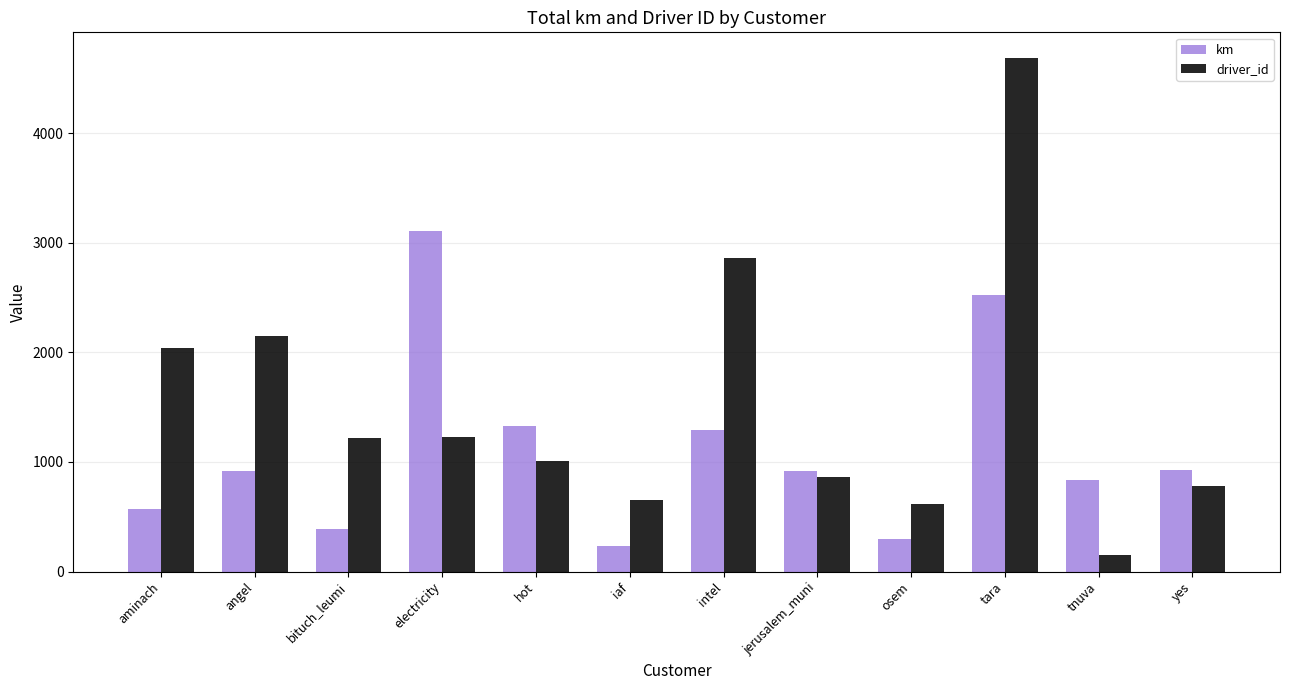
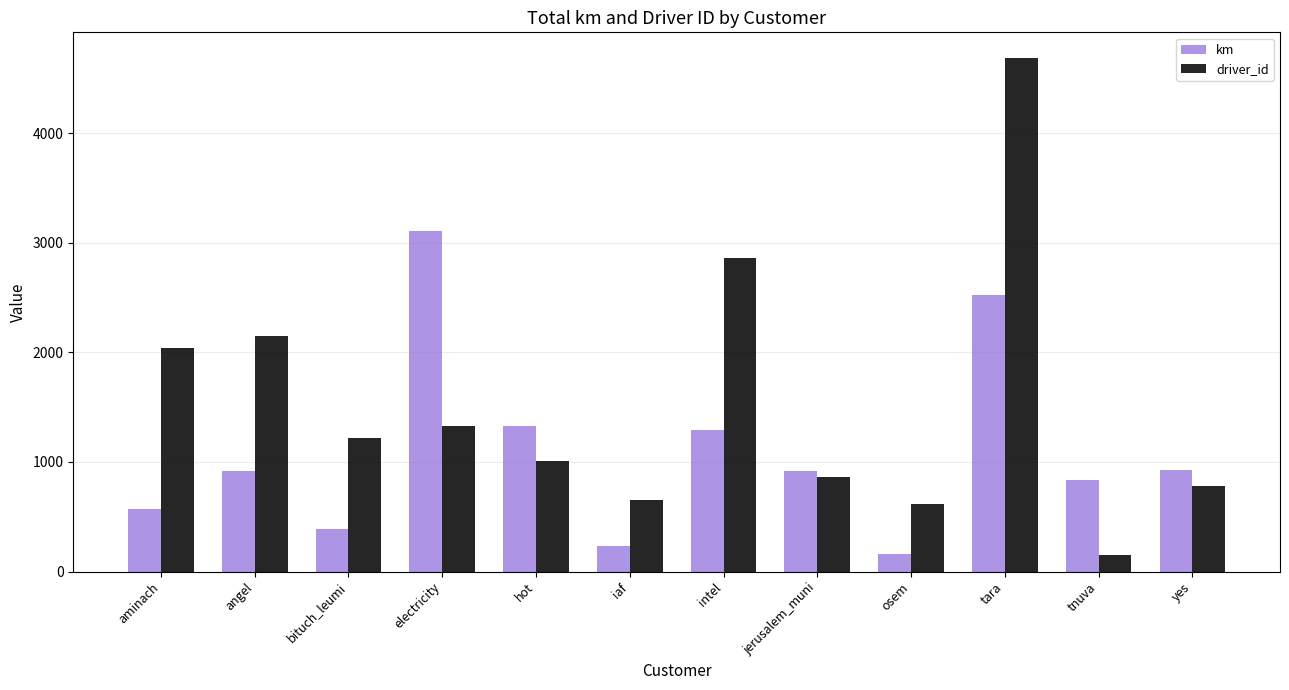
driver_id, electricity: 1230 -> 1330
km, osem: 300 -> 160
